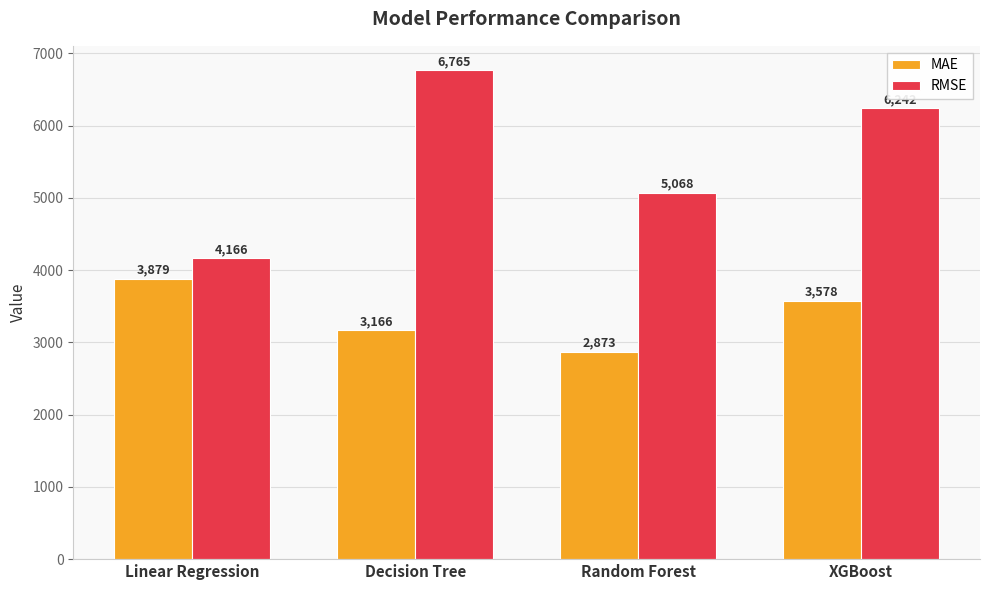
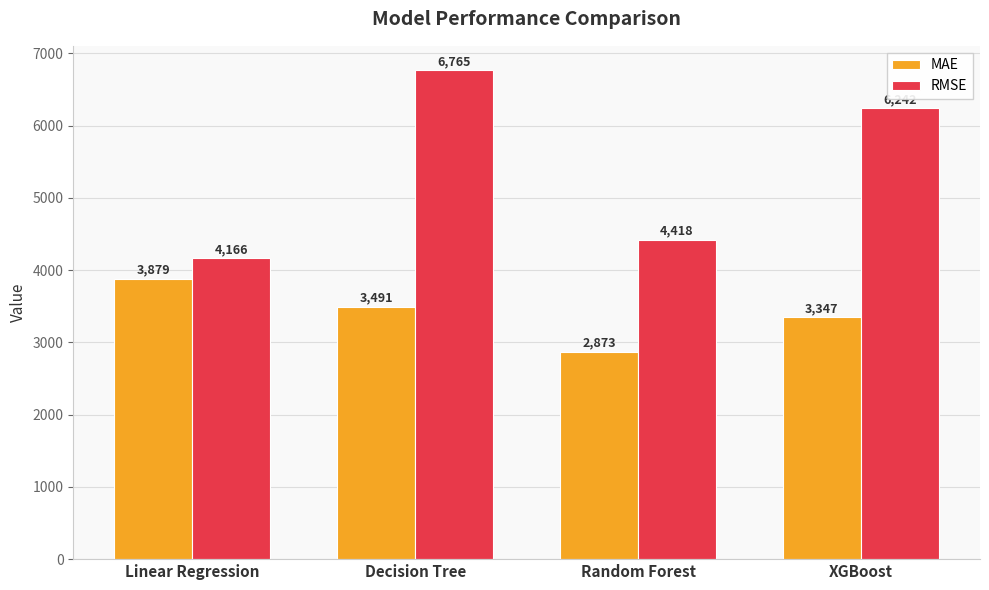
MAE, Decision Tree: 3,166 -> 3,491
RMSE, Random Forest: 5,068 -> 4,418
MAE, XGBoost: 3,578 -> 3,347
